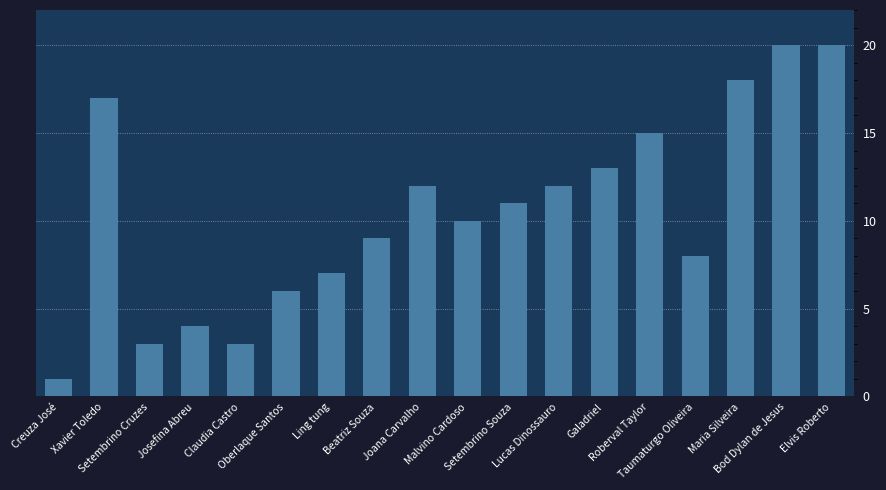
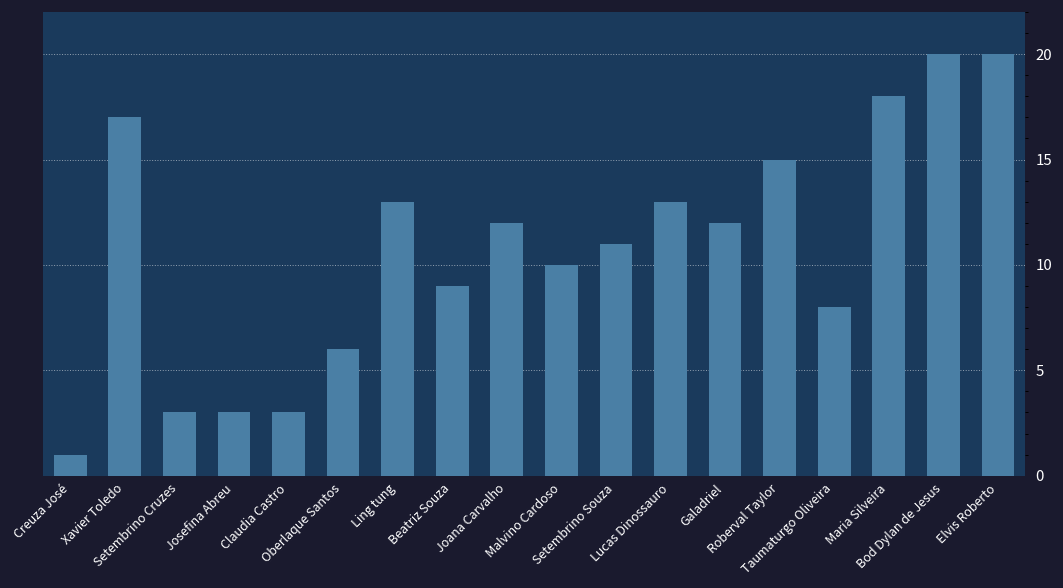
Josefina Abreu: 4 -> 3
Ling tung: 7 -> 13
Lucas Dinossauro: 12 -> 13
Galadriel: 13 -> 12
